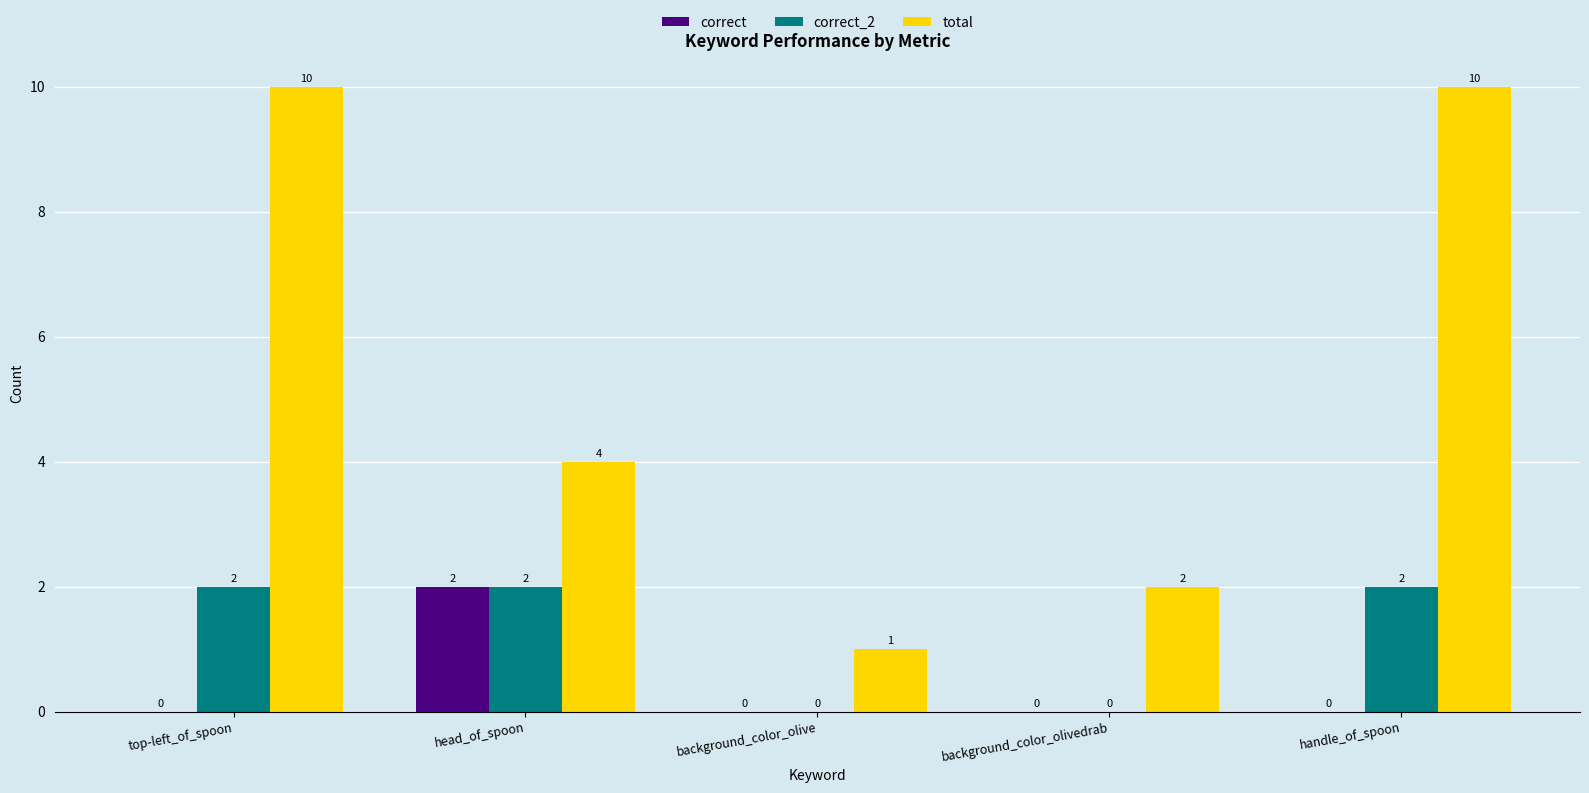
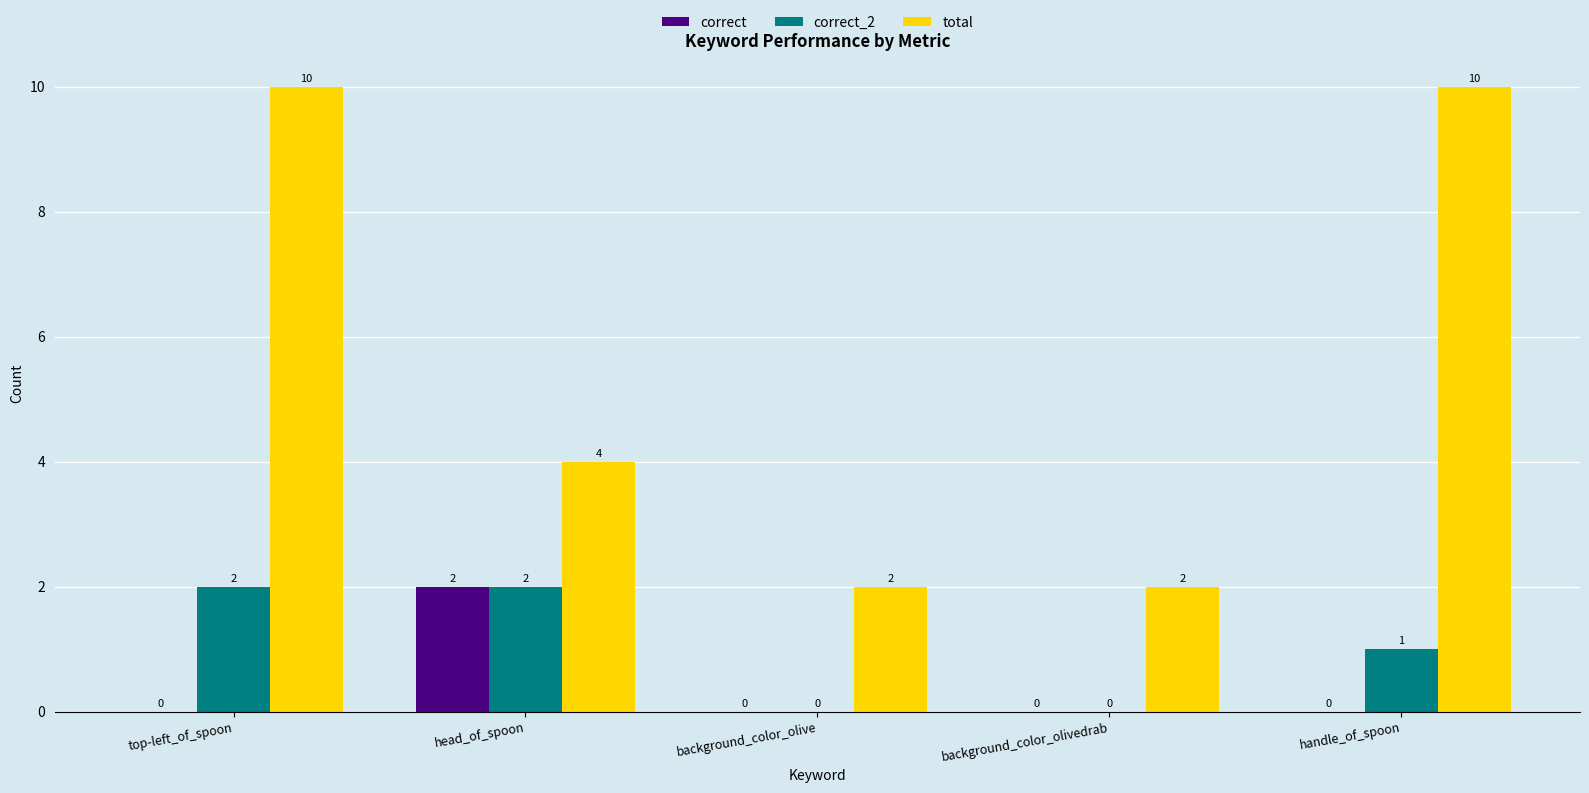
total, background_color_olive: 1 -> 2
correct_2, handle_of_spoon: 2 -> 1
